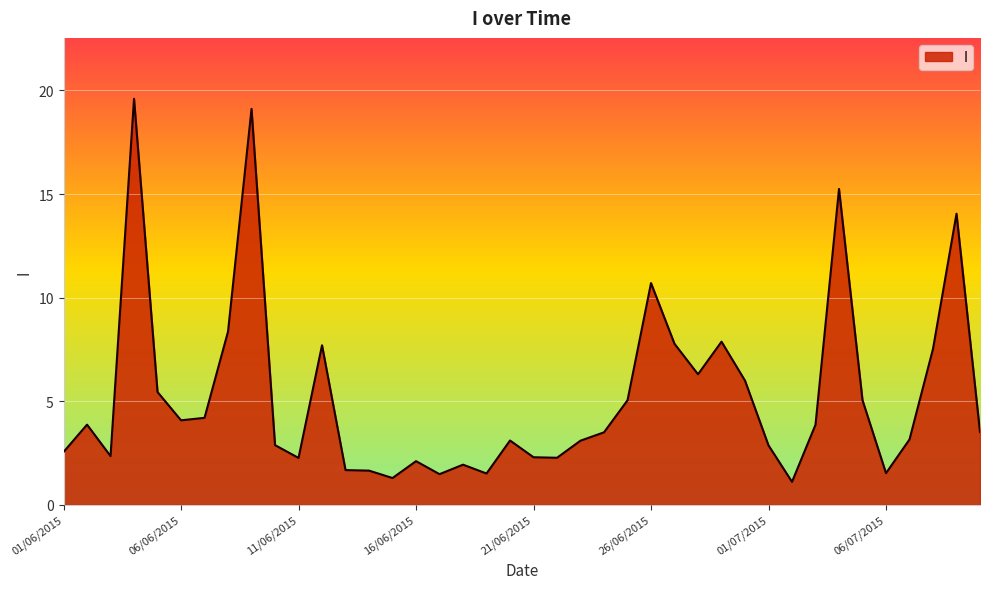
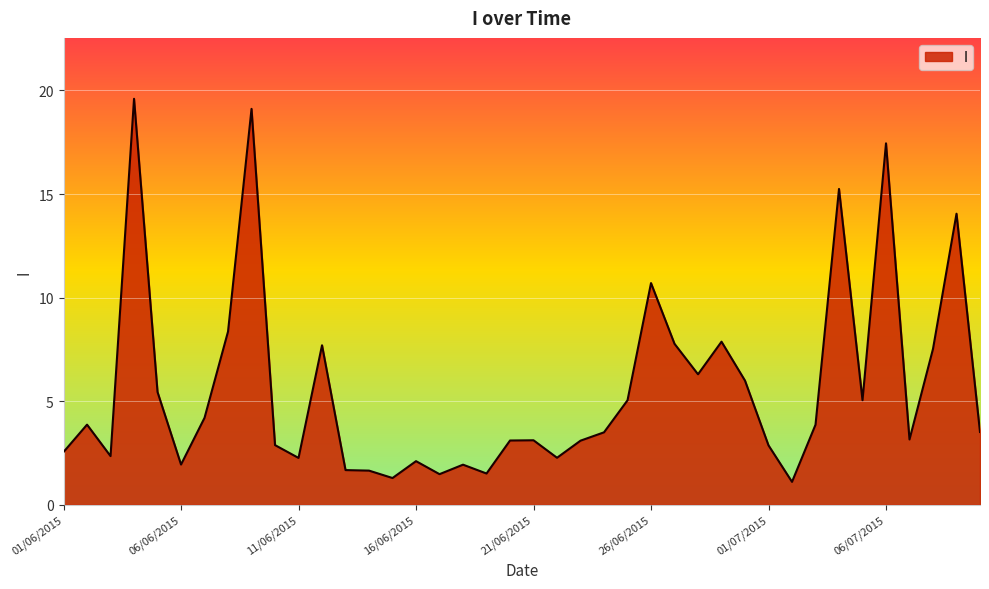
06/06/2015: 4.1 -> 1.9
21/06/2015: 2.3 -> 3.1
06/07/2015: 1.5 -> 17.4
